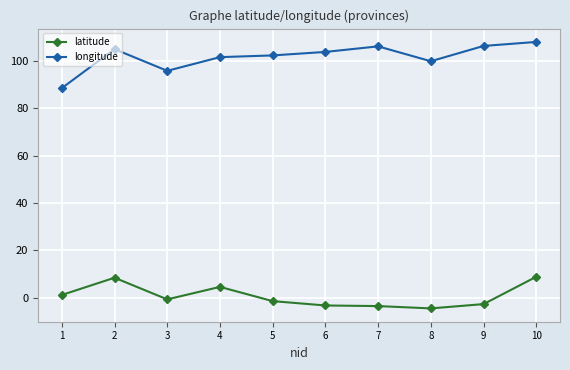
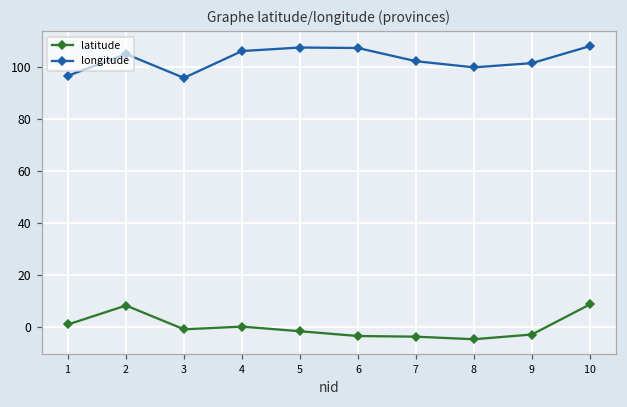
longitude, 1: 89 -> 97
latitude, 4: 5 -> 0
longitude, 4: 102 -> 106
longitude, 5: 102 -> 108
longitude, 6: 104 -> 107
longitude, 7: 106 -> 102
longitude, 9: 106 -> 102
